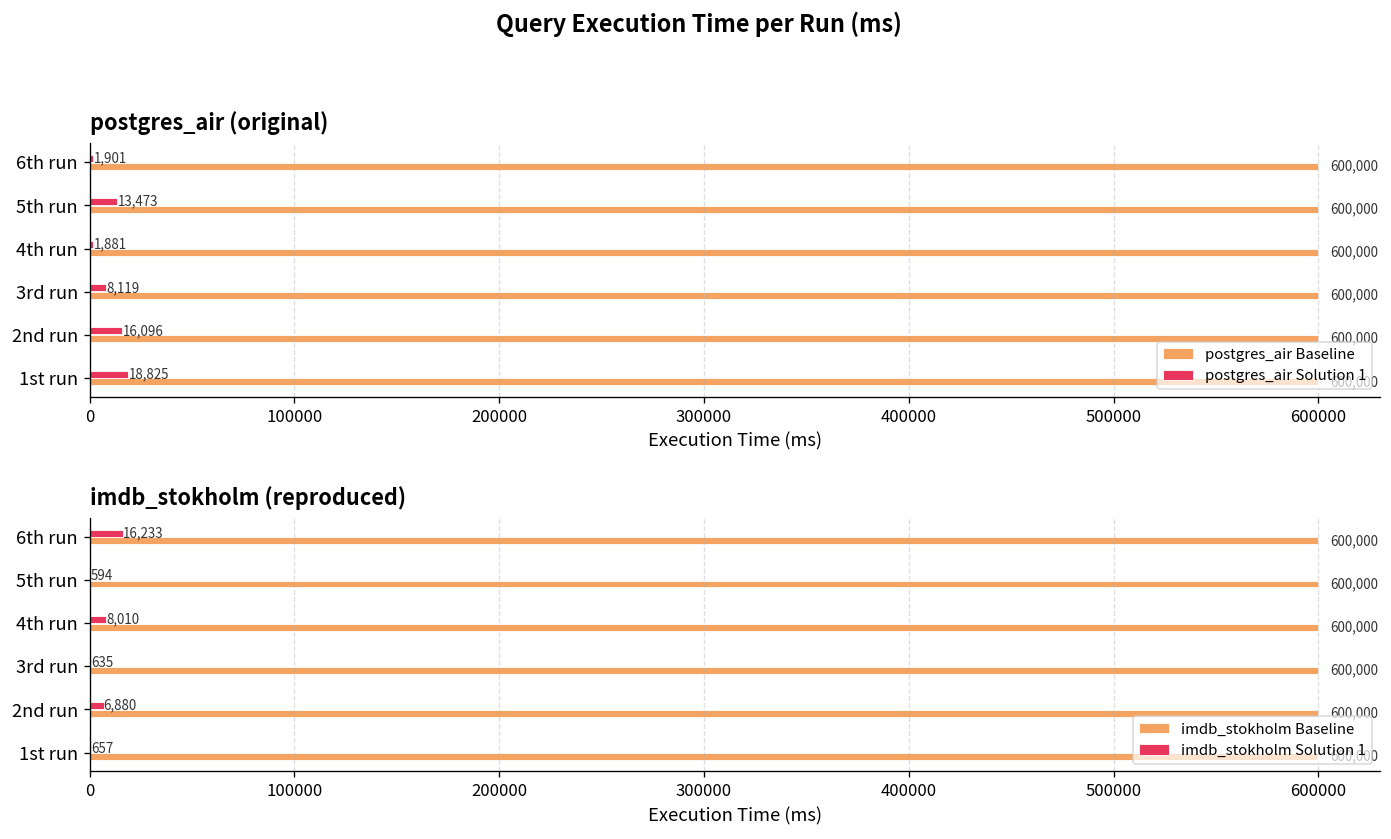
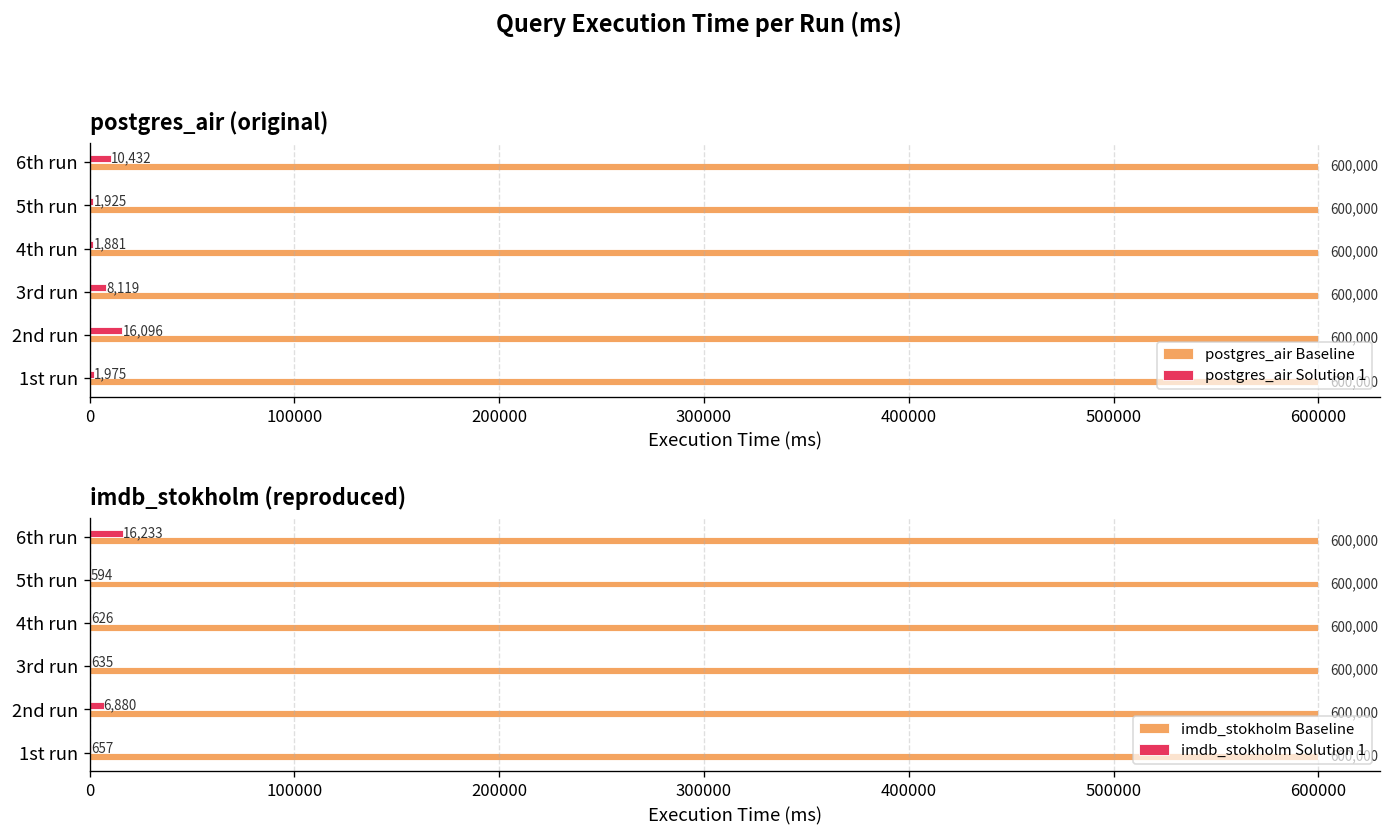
postgres_air (original), postgres_air Solution 1, 6th run: 1,901 -> 10,432
postgres_air (original), postgres_air Solution 1, 5th run: 13,473 -> 1,925
postgres_air (original), postgres_air Solution 1, 1st run: 18,825 -> 1,975
imdb_stokholm (reproduced), imdb_stokholm Solution 1, 4th run: 8,010 -> 626
